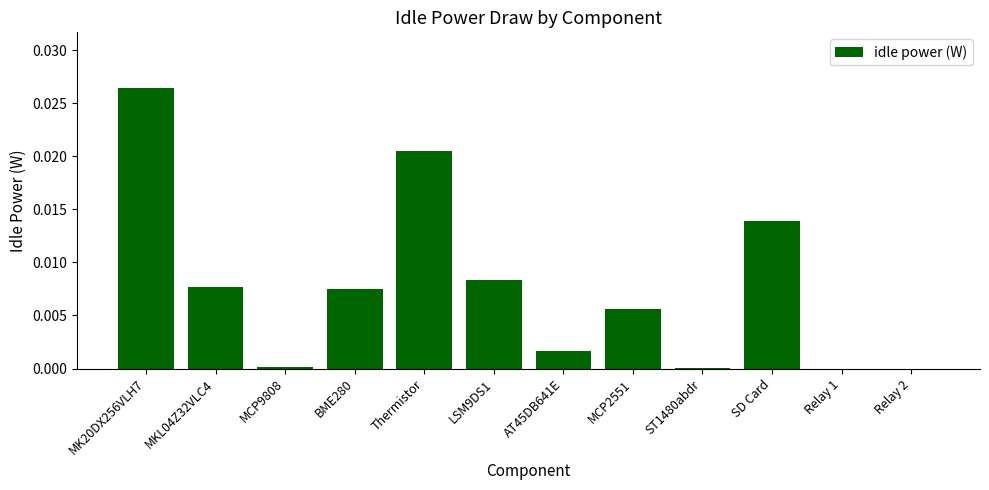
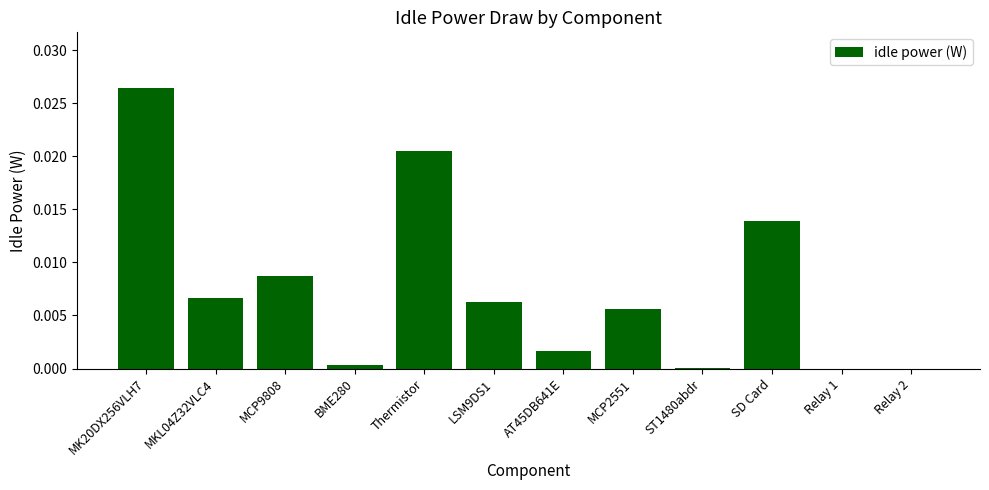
MKL04Z32VLC4: 0.0077 -> 0.0066
MCP9808: 0.0002 -> 0.0087
BME280: 0.0075 -> 0.0003
LSM9DS1: 0.0084 -> 0.0063
